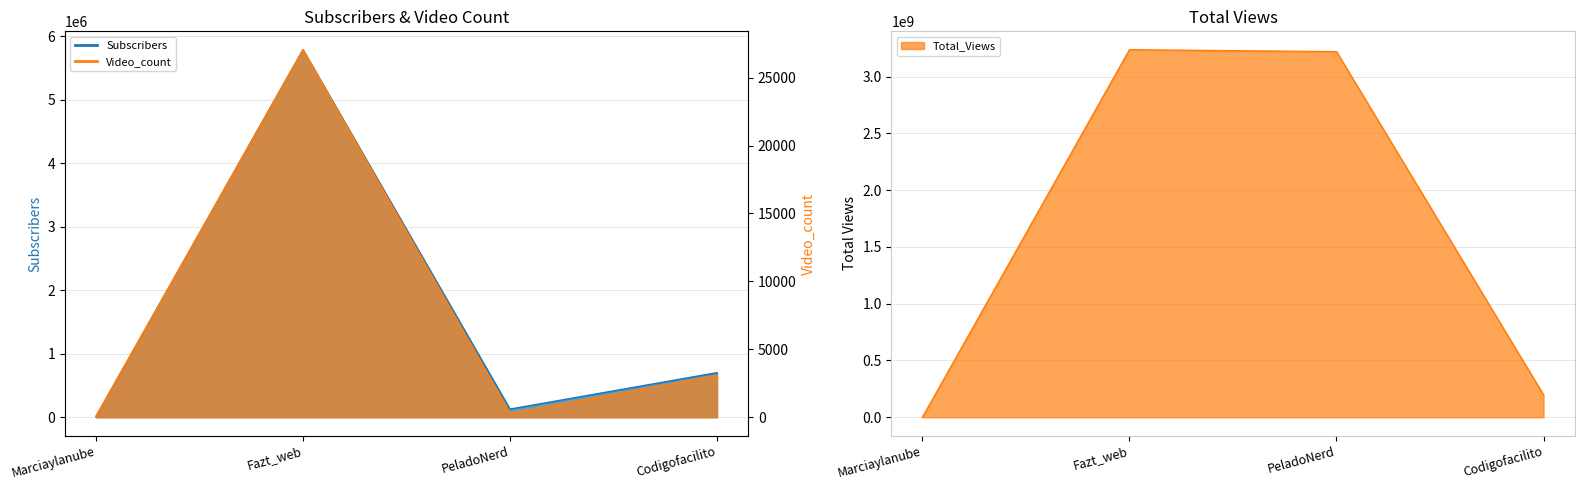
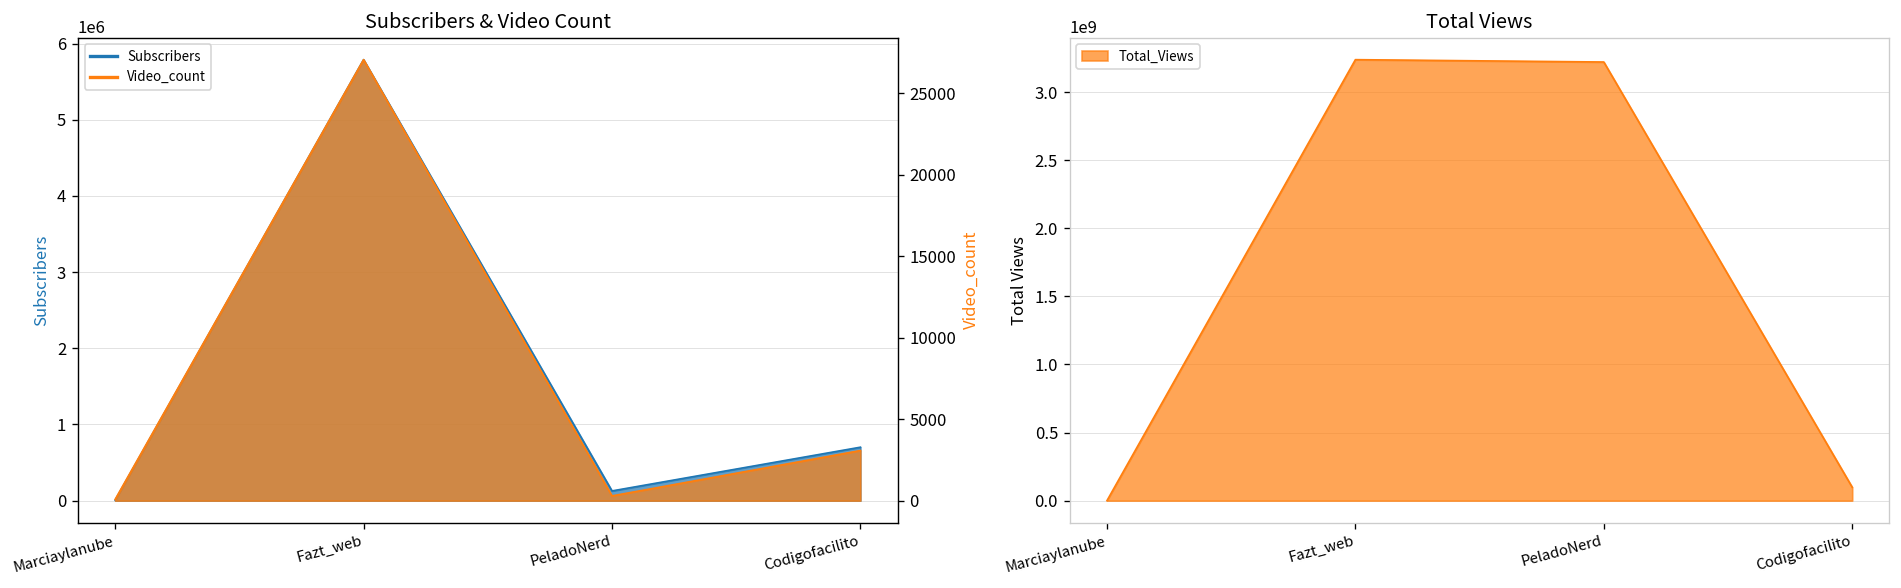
Total Views, Codigofacilito: 200000000 -> 100000000
